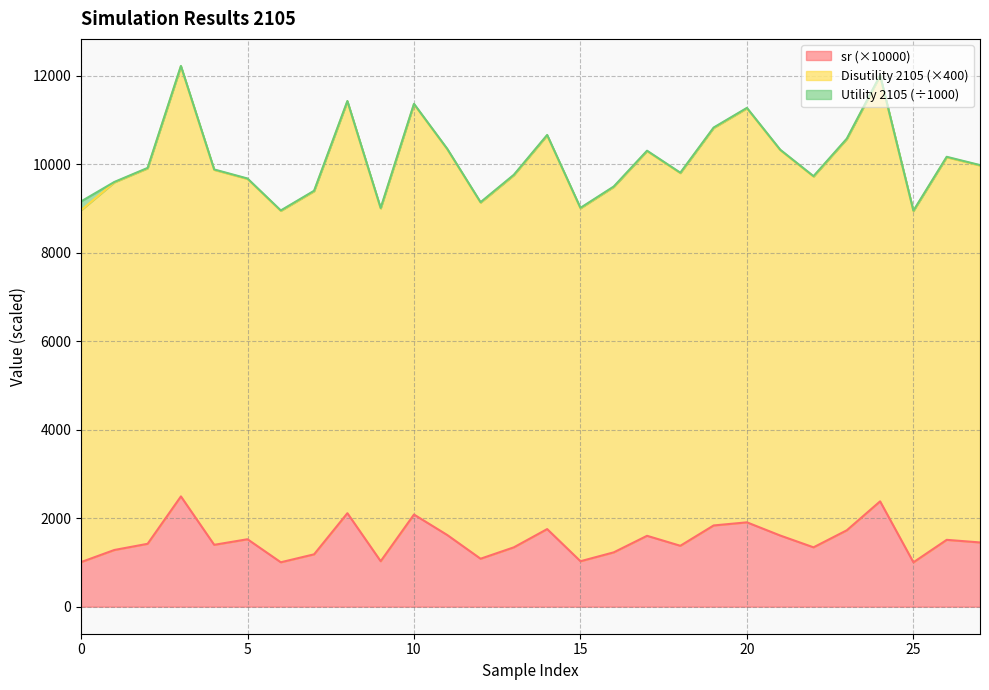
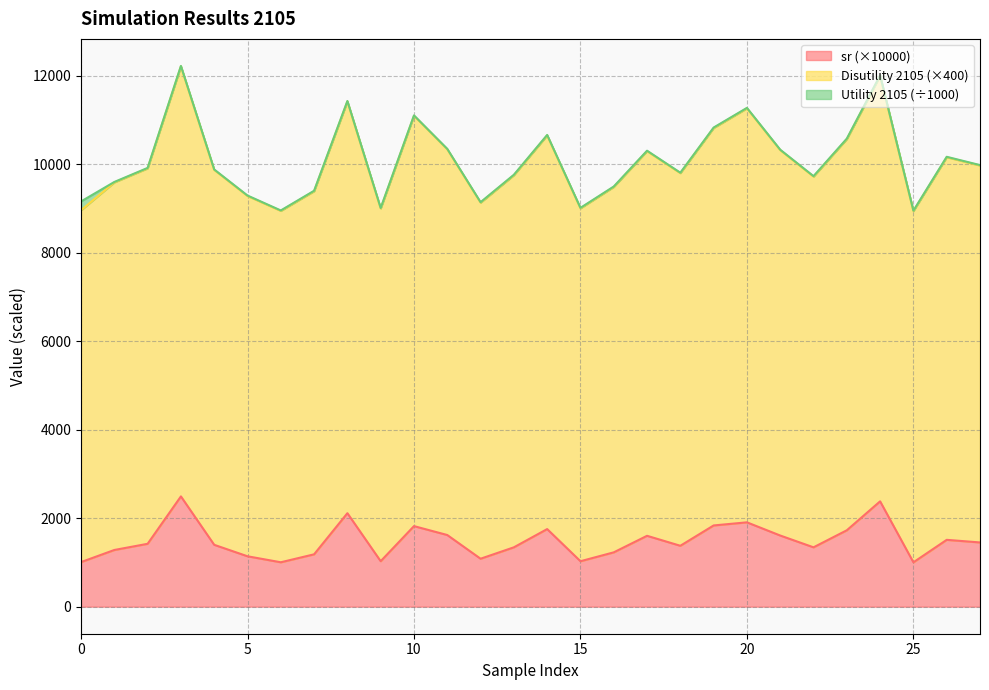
sr (×10000), 5: 1500 -> 1100
sr (×10000), 10: 2100 -> 1800
